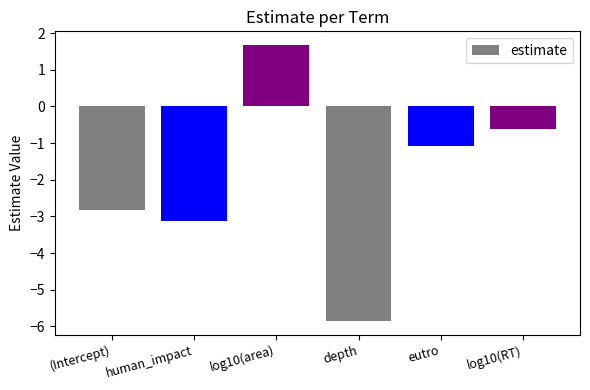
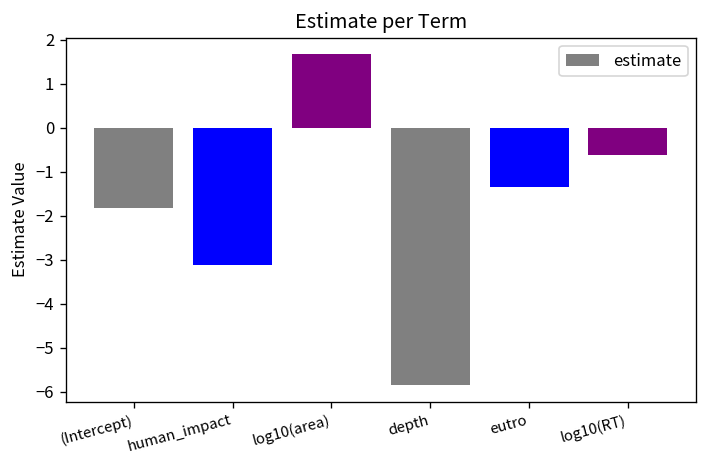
(Intercept): -2.8 -> -1.8
eutro: -1.1 -> -1.4
